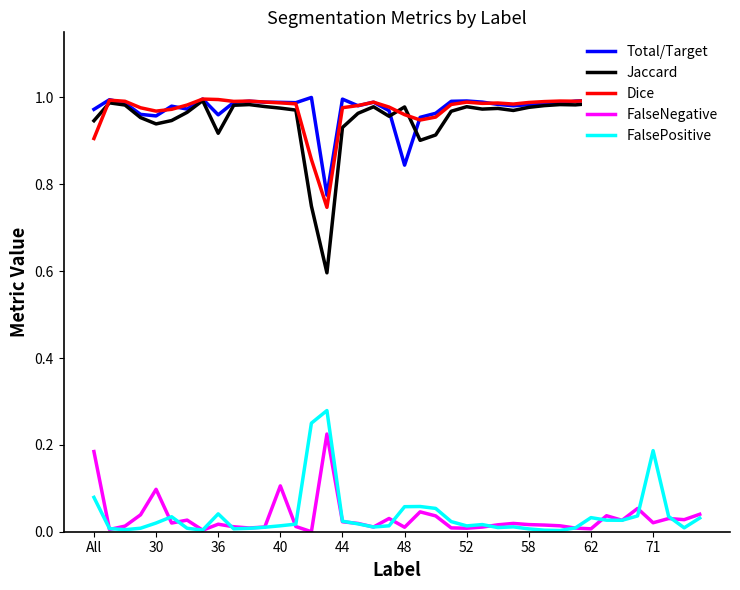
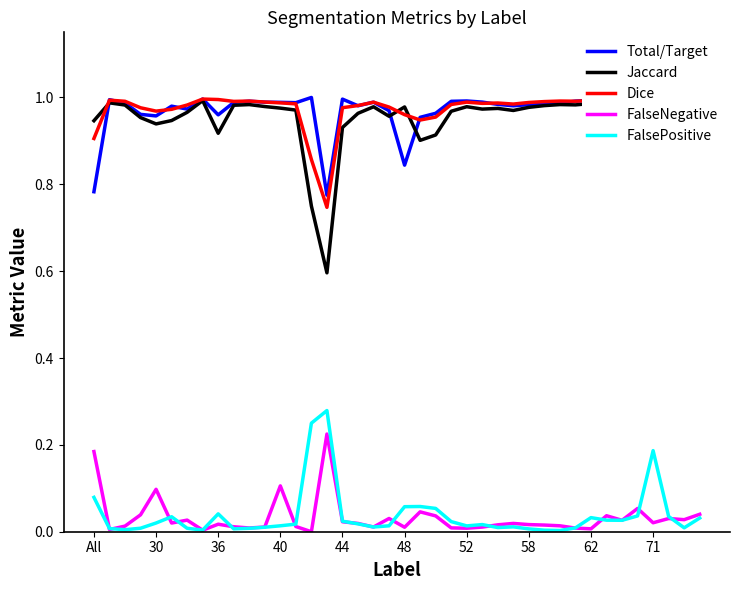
Total/Target, All: 0.97 -> 0.78
